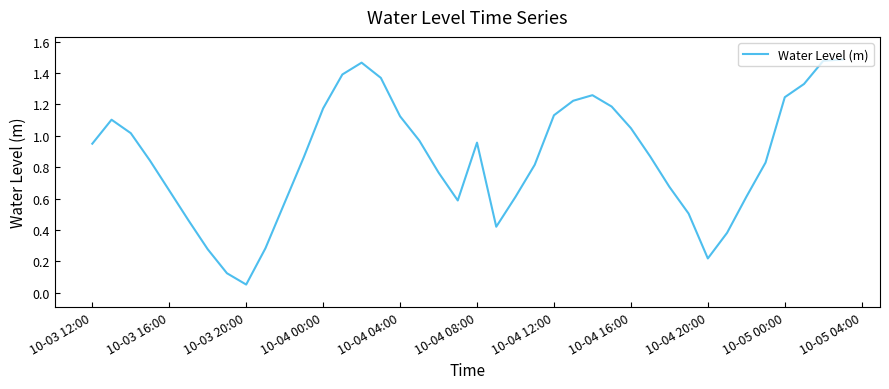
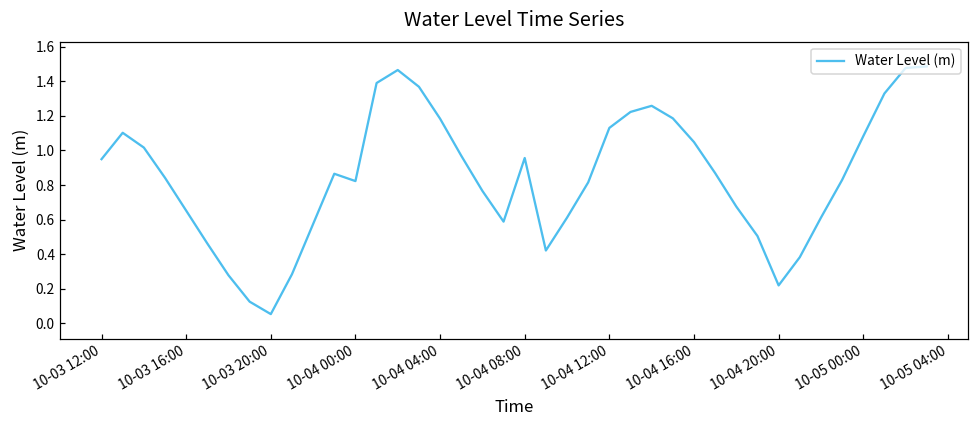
10-04 00:00: 1.17 -> 0.82
10-04 04:00: 1.12 -> 1.18
10-05 00:00: 1.25 -> 1.08
